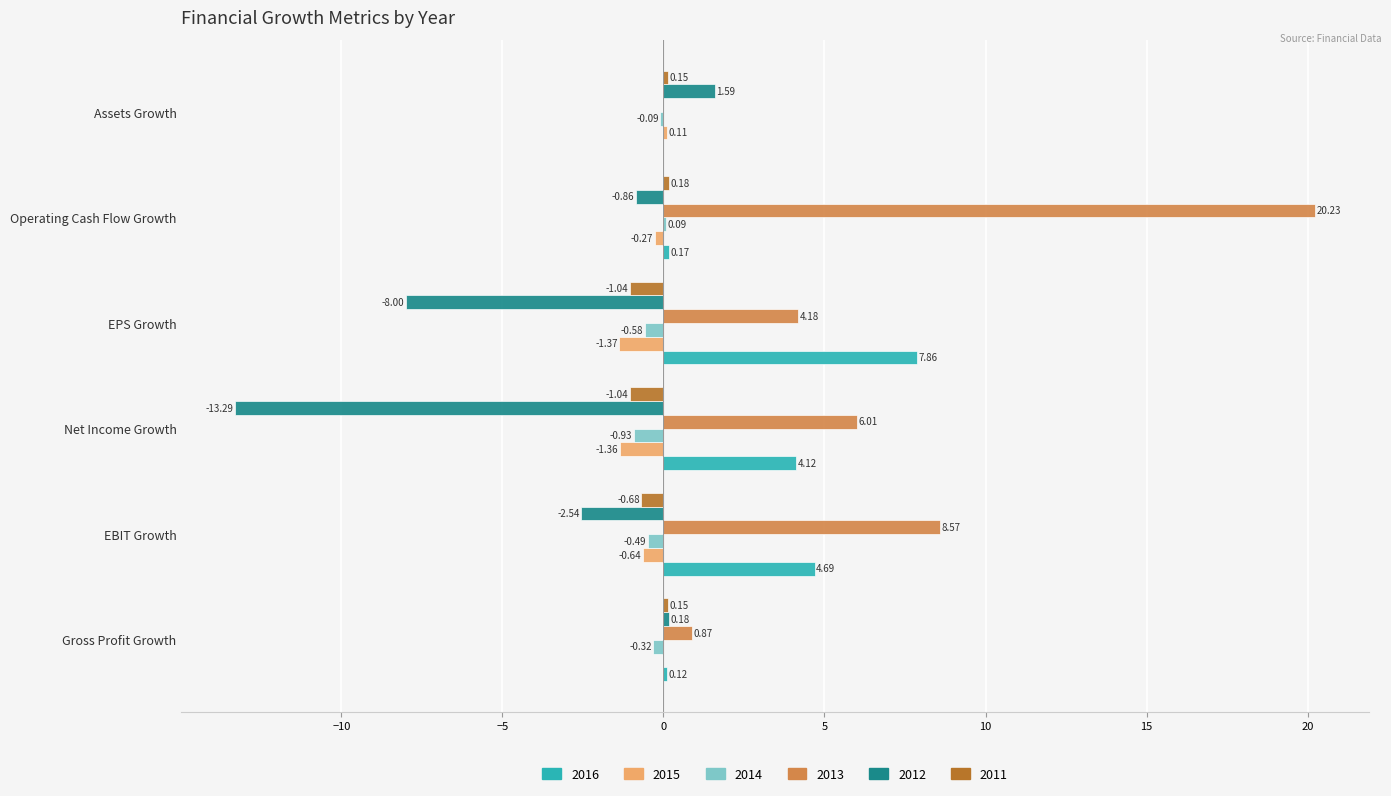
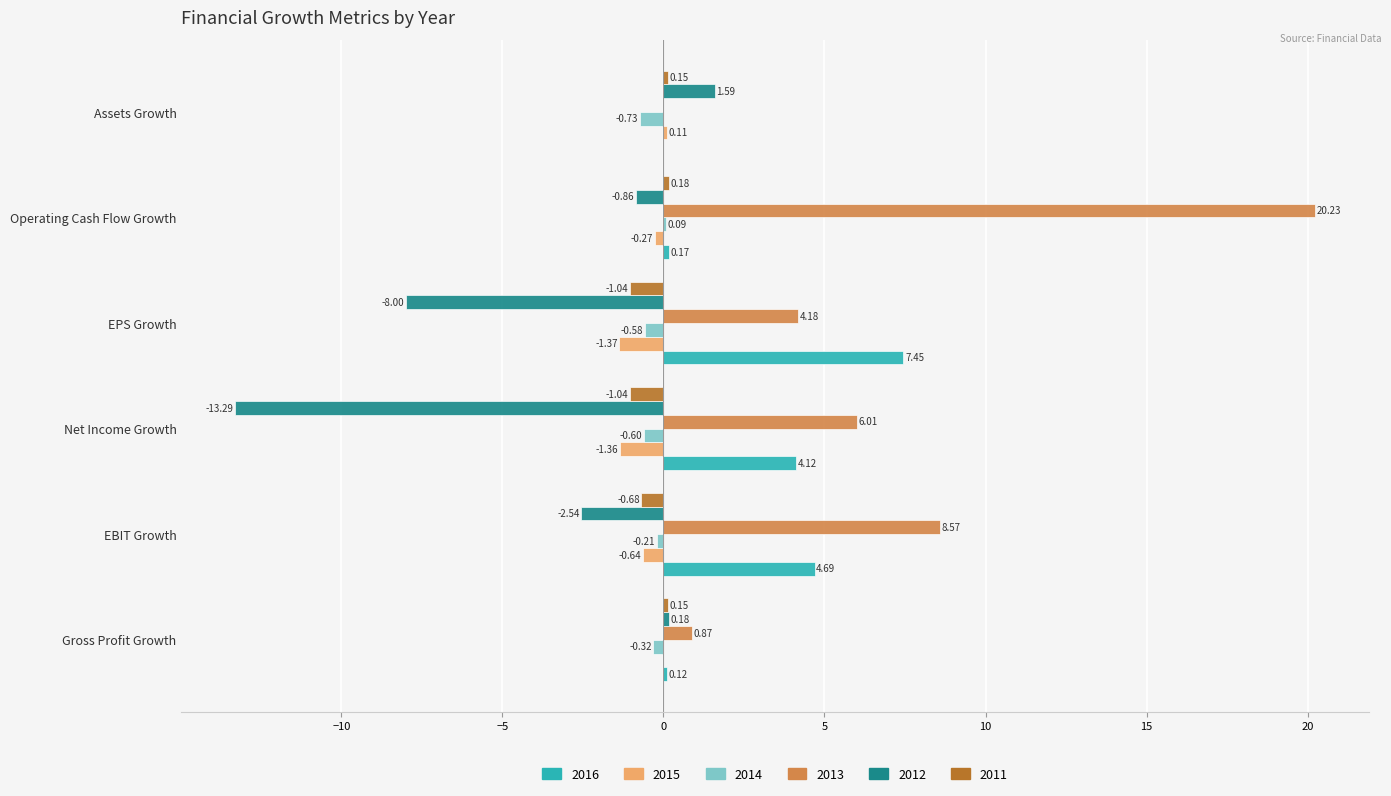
2014, Assets Growth: -0.09 -> -0.73
2016, EPS Growth: 7.86 -> 7.45
2014, Net Income Growth: -0.93 -> -0.60
2014, EBIT Growth: -0.49 -> -0.21
